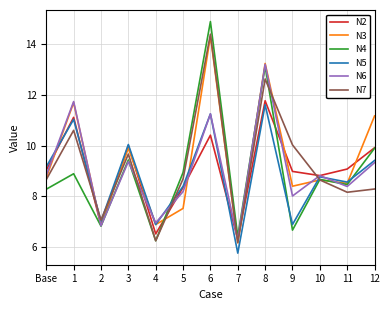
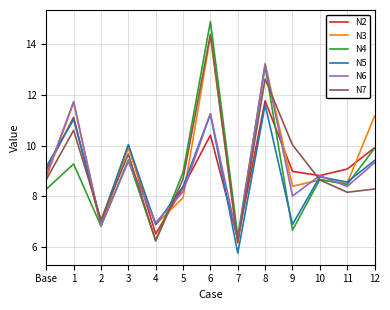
N4, 1: 8.9 -> 9.3
N3, 5: 7.5 -> 7.9
